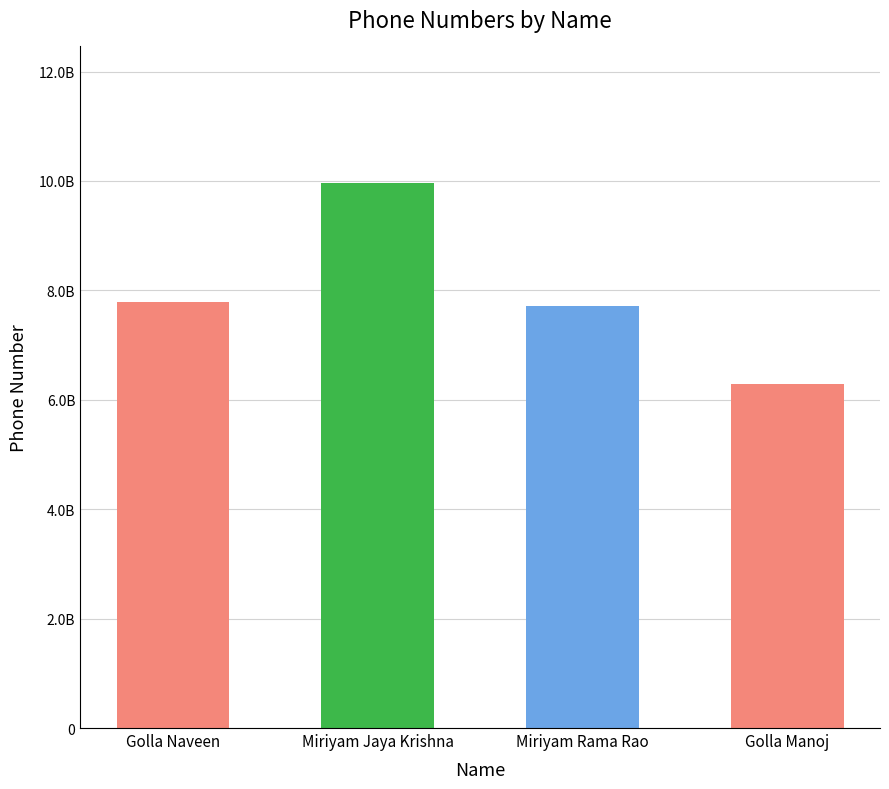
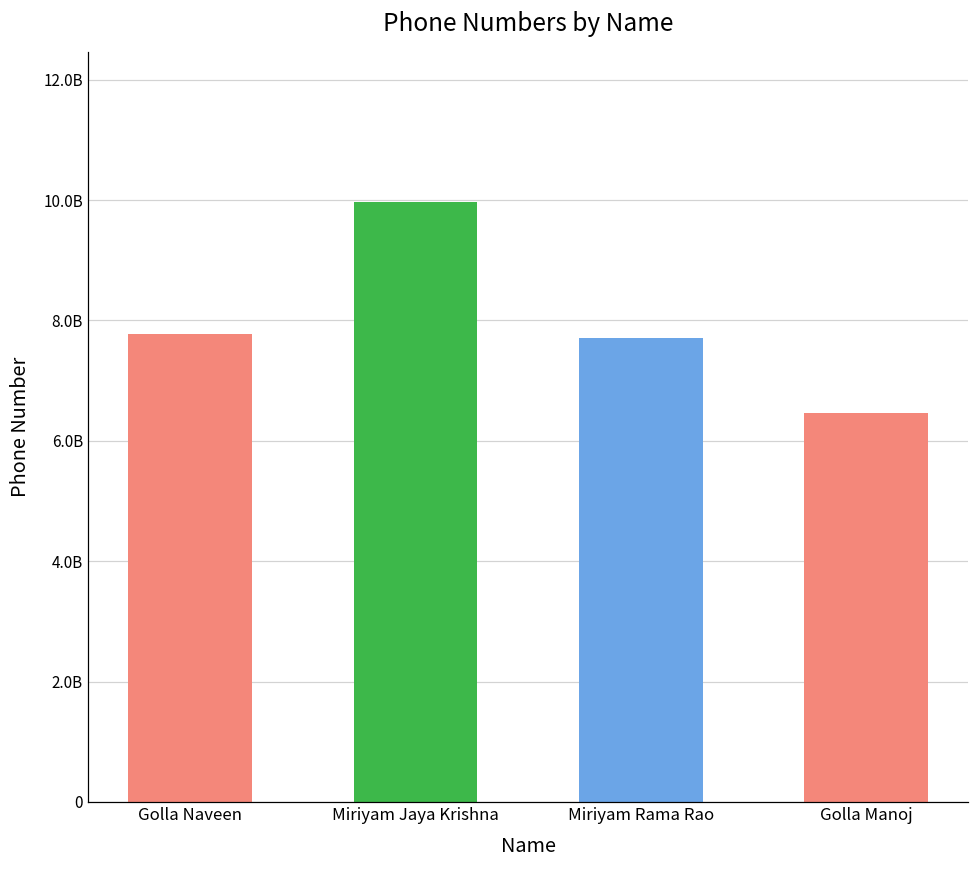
Golla Manoj: 6300000000 -> 6500000000
